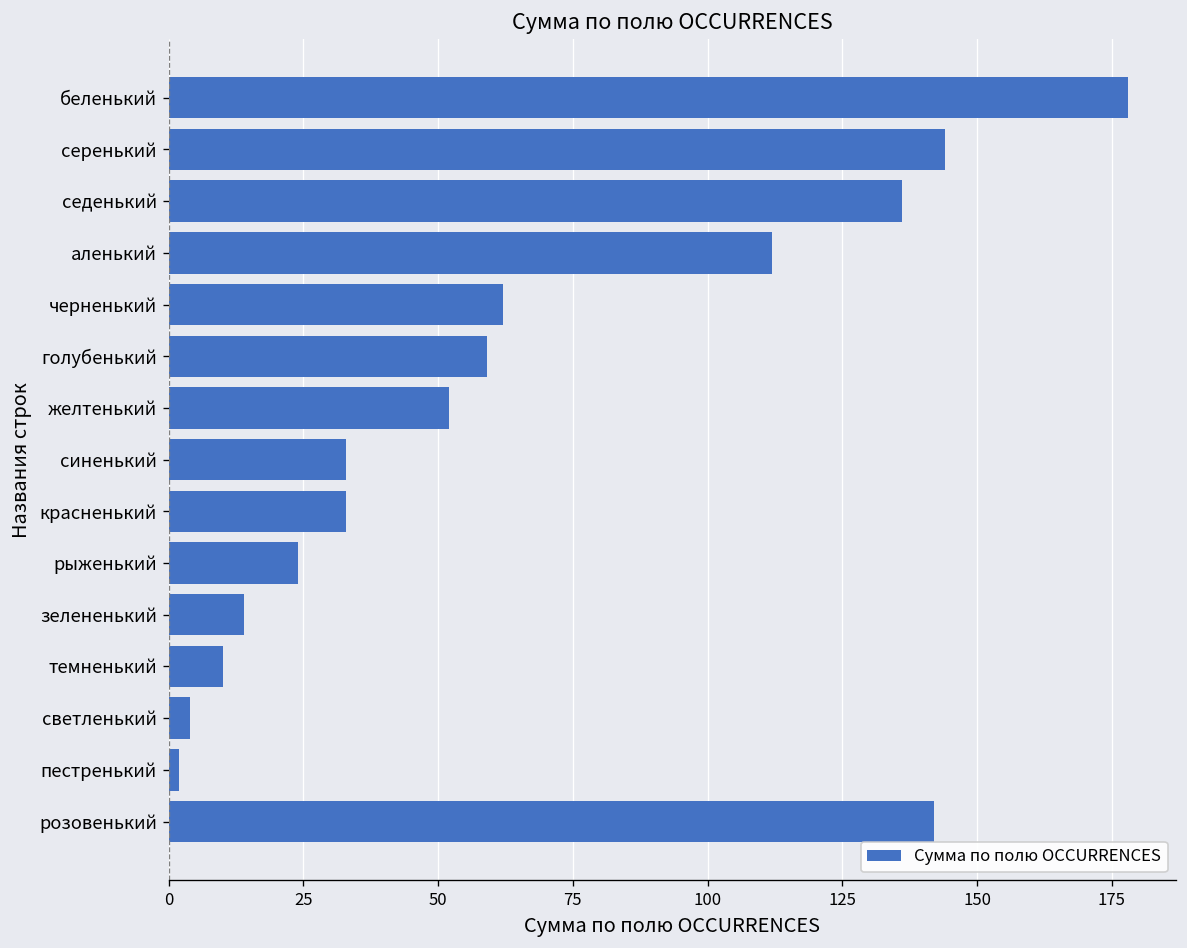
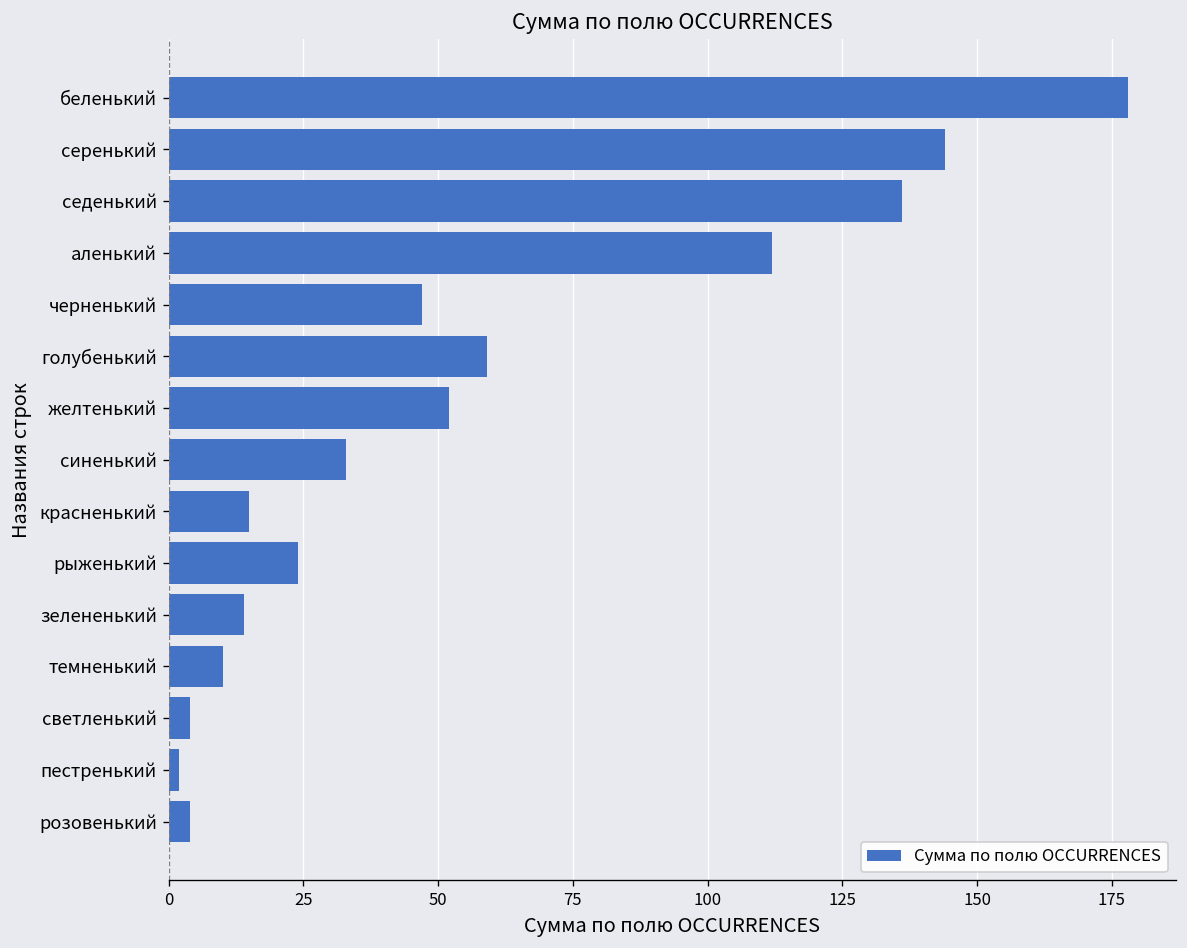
черненький: 62 -> 47
красненький: 33 -> 15
розовенький: 142 -> 4
